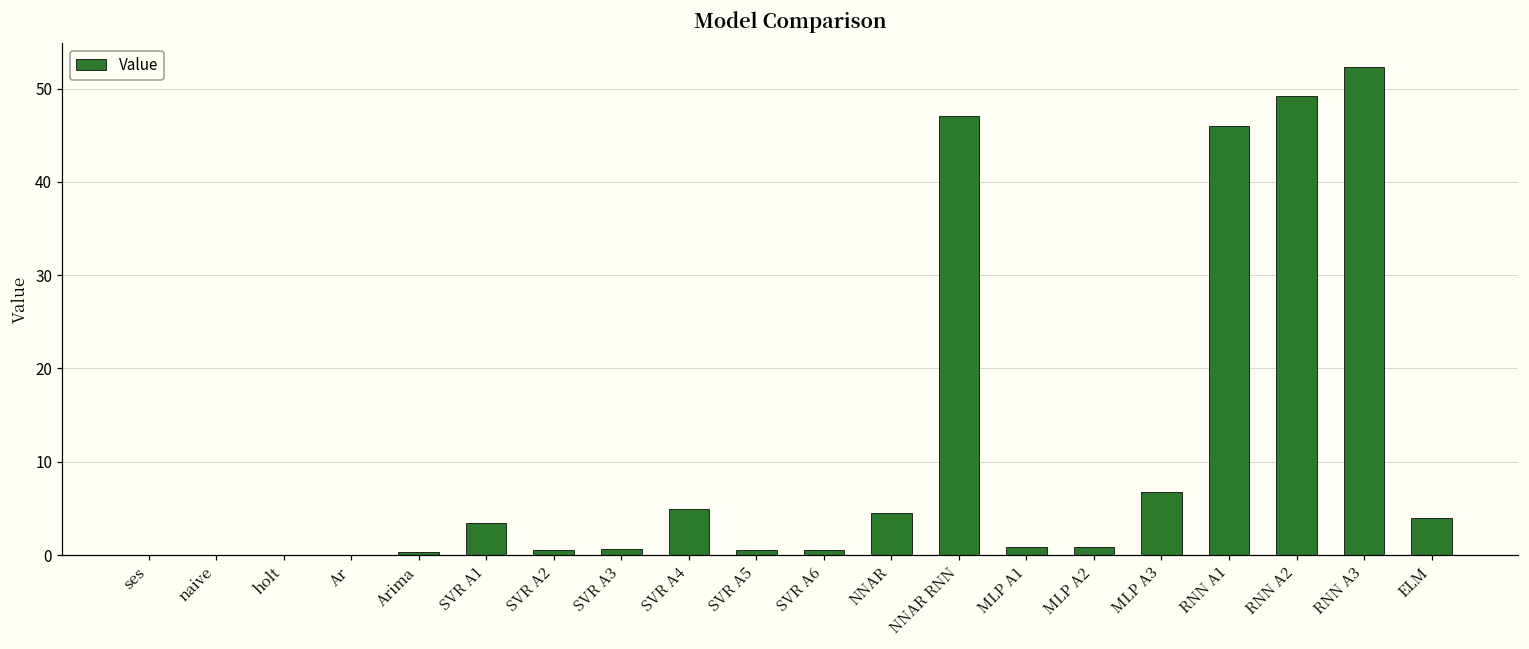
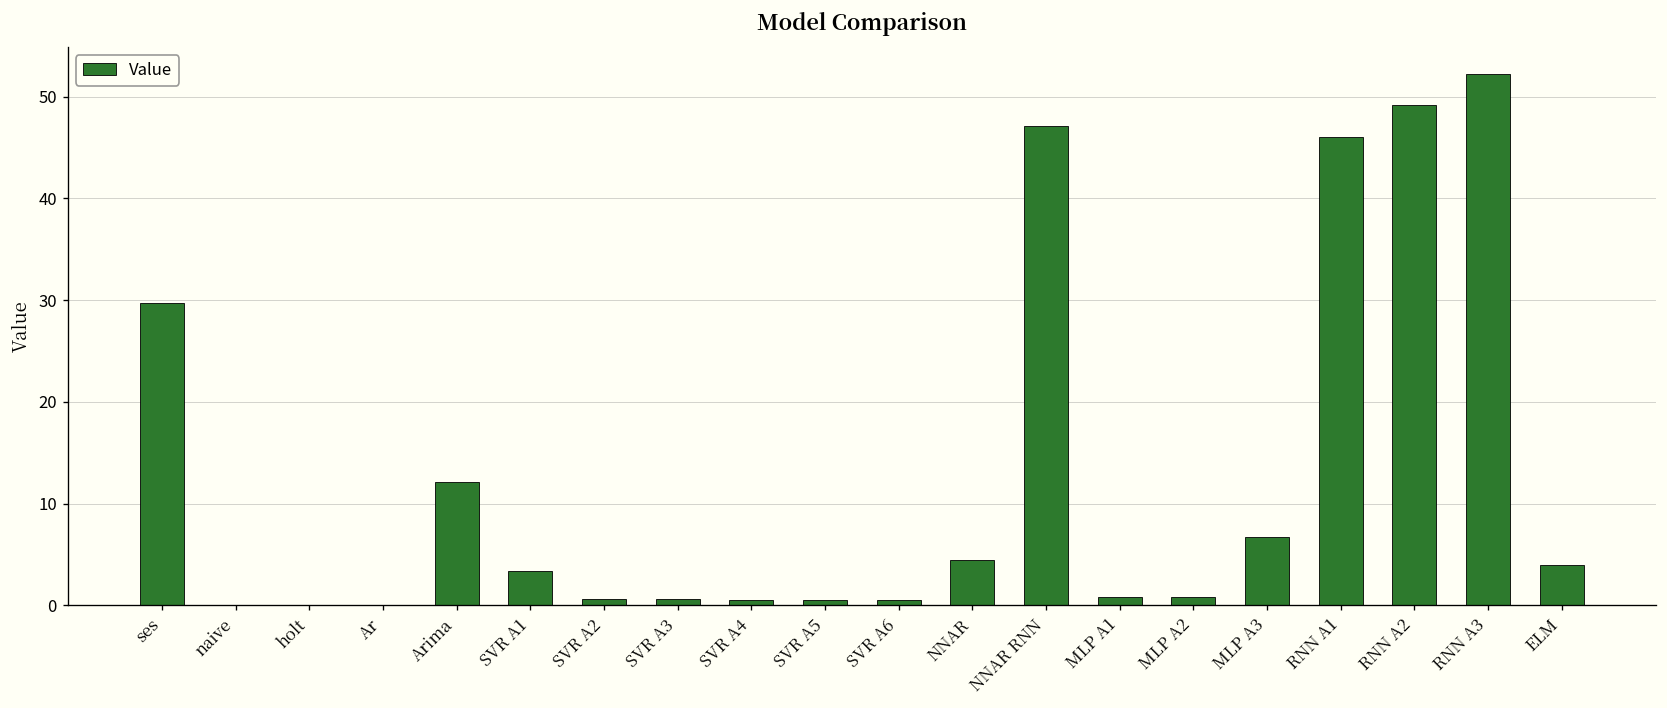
ses: 0 -> 30
Arima: 0 -> 12
SVR A4: 5 -> 1
